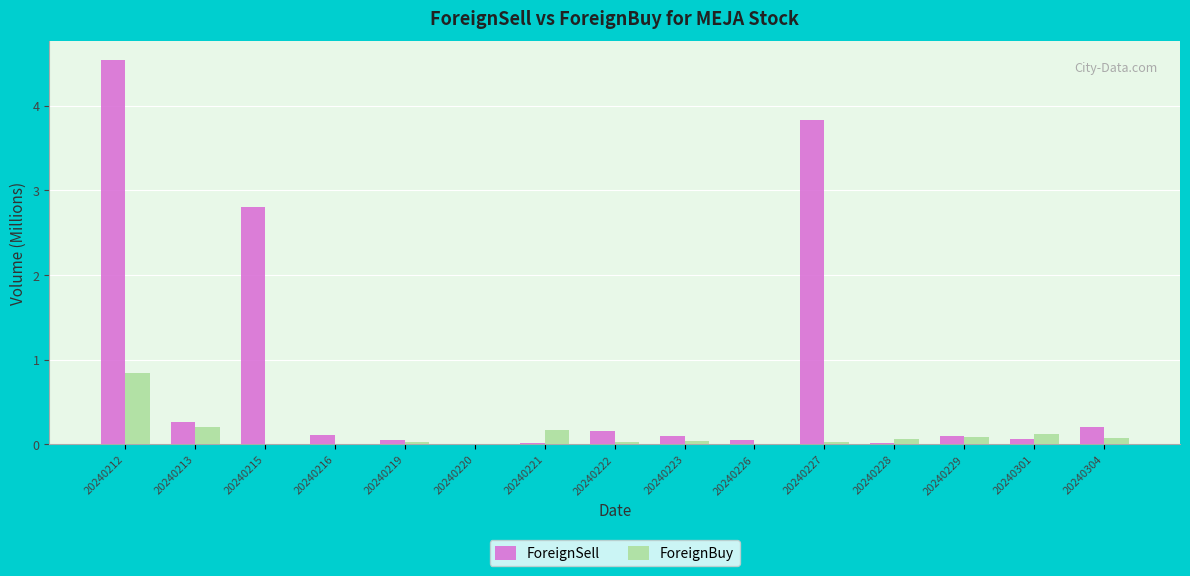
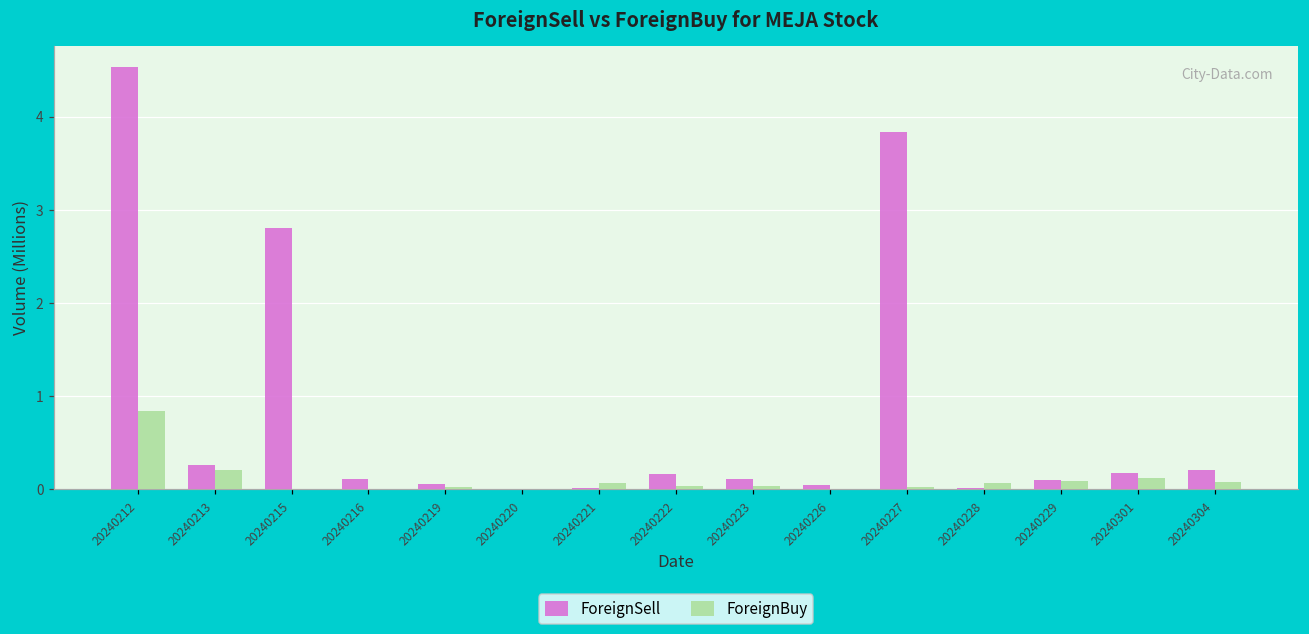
ForeignBuy, 20240221: 0.2 -> 0.1
ForeignSell, 20240301: 0.1 -> 0.2
